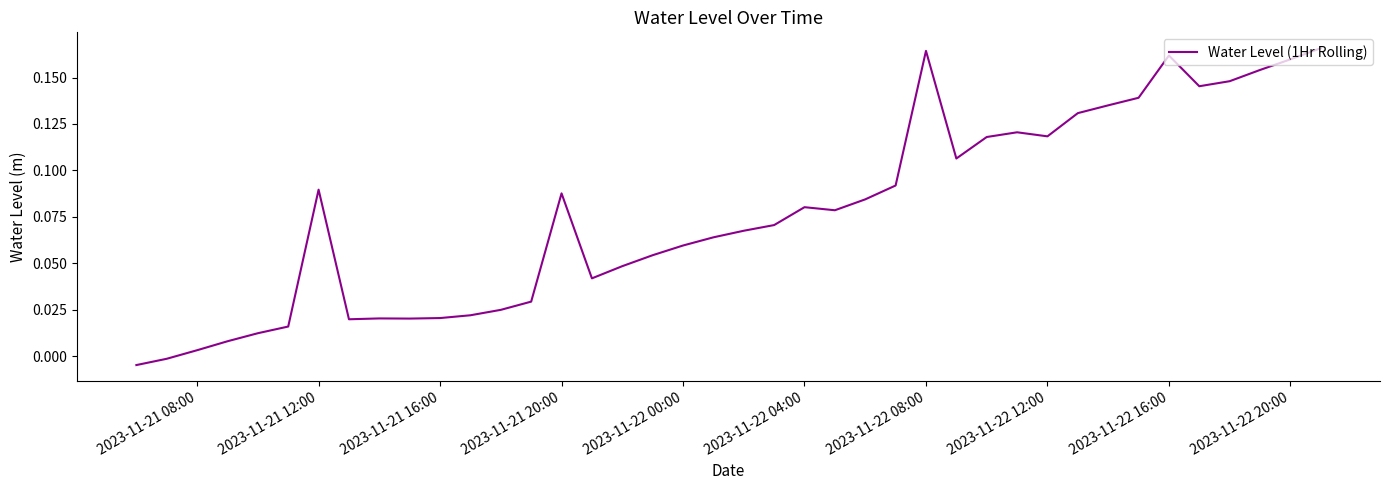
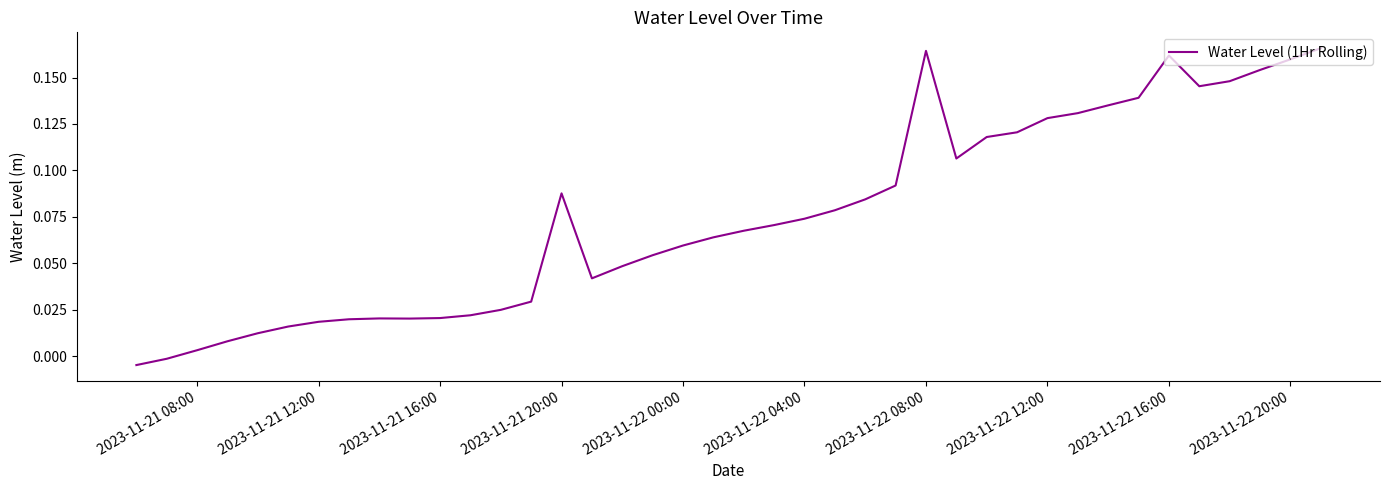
2023-11-21 12:00: 0.090 -> 0.019
2023-11-22 04:00: 0.080 -> 0.074
2023-11-22 12:00: 0.118 -> 0.128
